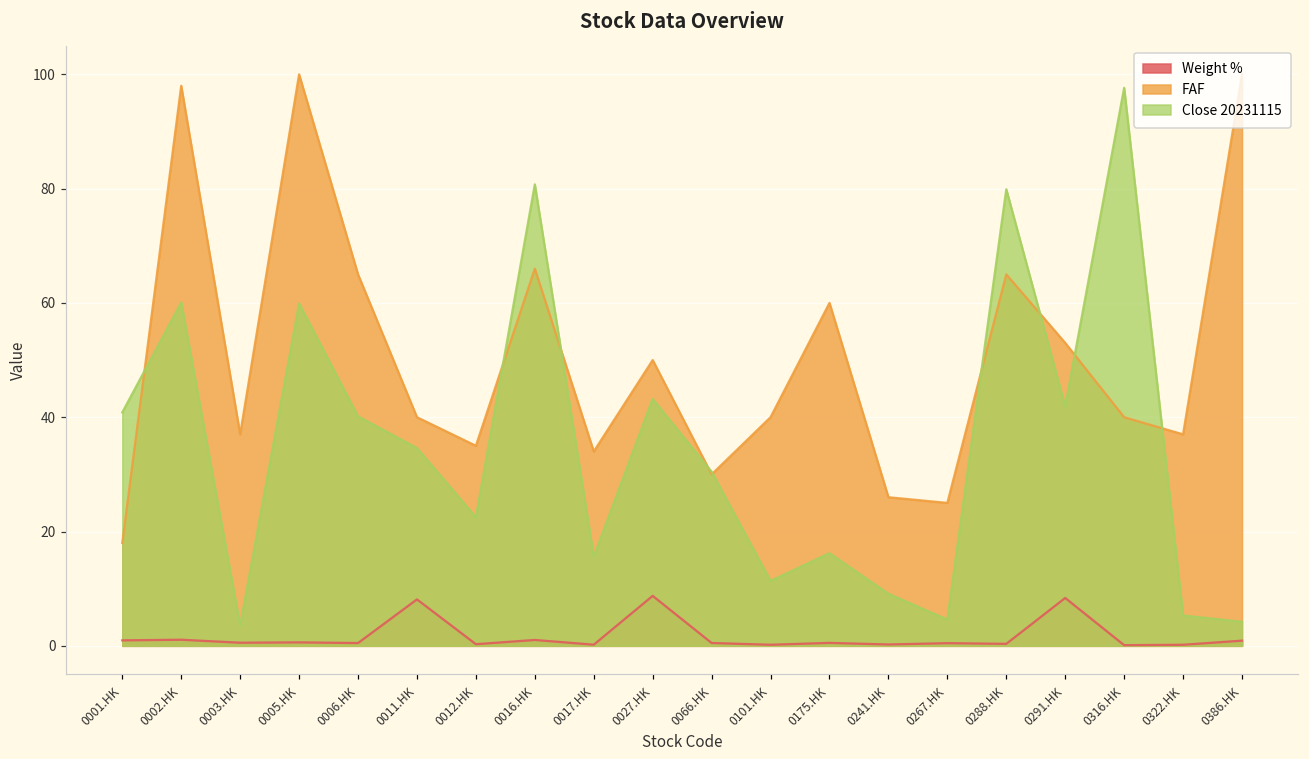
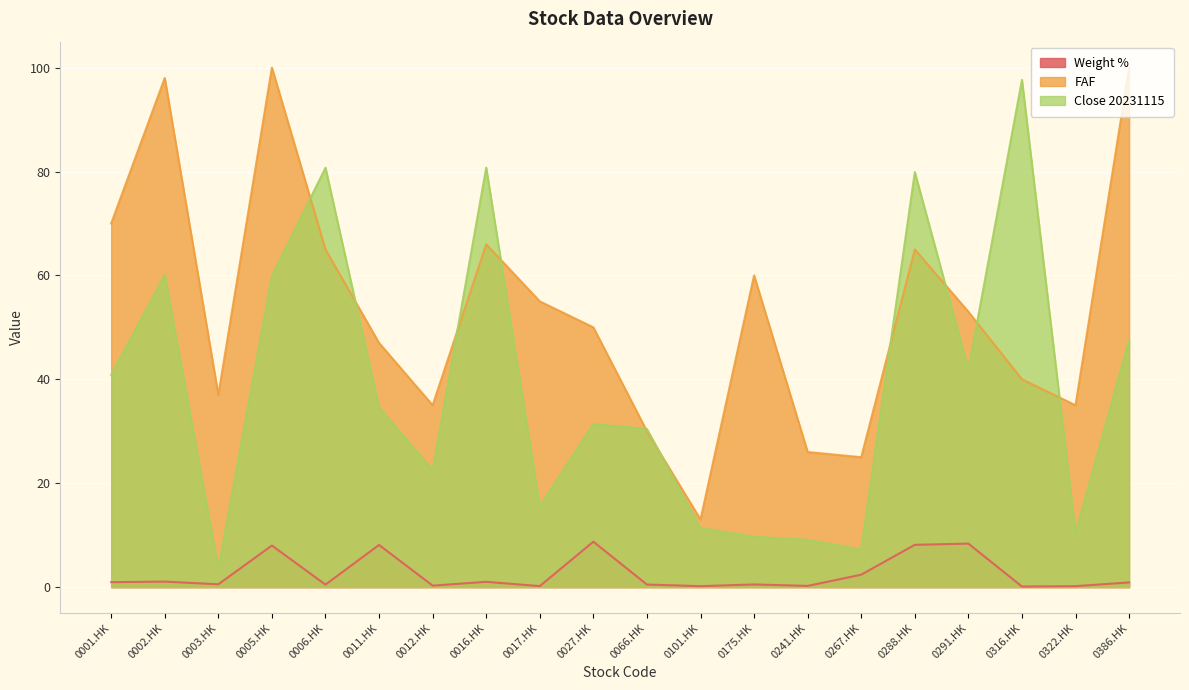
FAF, 0001.HK: 18 -> 70
Weight %, 0005.HK: 1 -> 8
Close 20231115, 0006.HK: 40 -> 81
FAF, 0011.HK: 40 -> 47
FAF, 0017.HK: 34 -> 55
Close 20231115, 0027.HK: 43 -> 31
FAF, 0101.HK: 40 -> 13
Close 20231115, 0175.HK: 16 -> 10
Weight %, 0267.HK: 0 -> 2
Close 20231115, 0267.HK: 5 -> 7
Weight %, 0288.HK: 0 -> 8
FAF, 0322.HK: 37 -> 35
Close 20231115, 0322.HK: 5 -> 10
Close 20231115, 0386.HK: 4 -> 48
